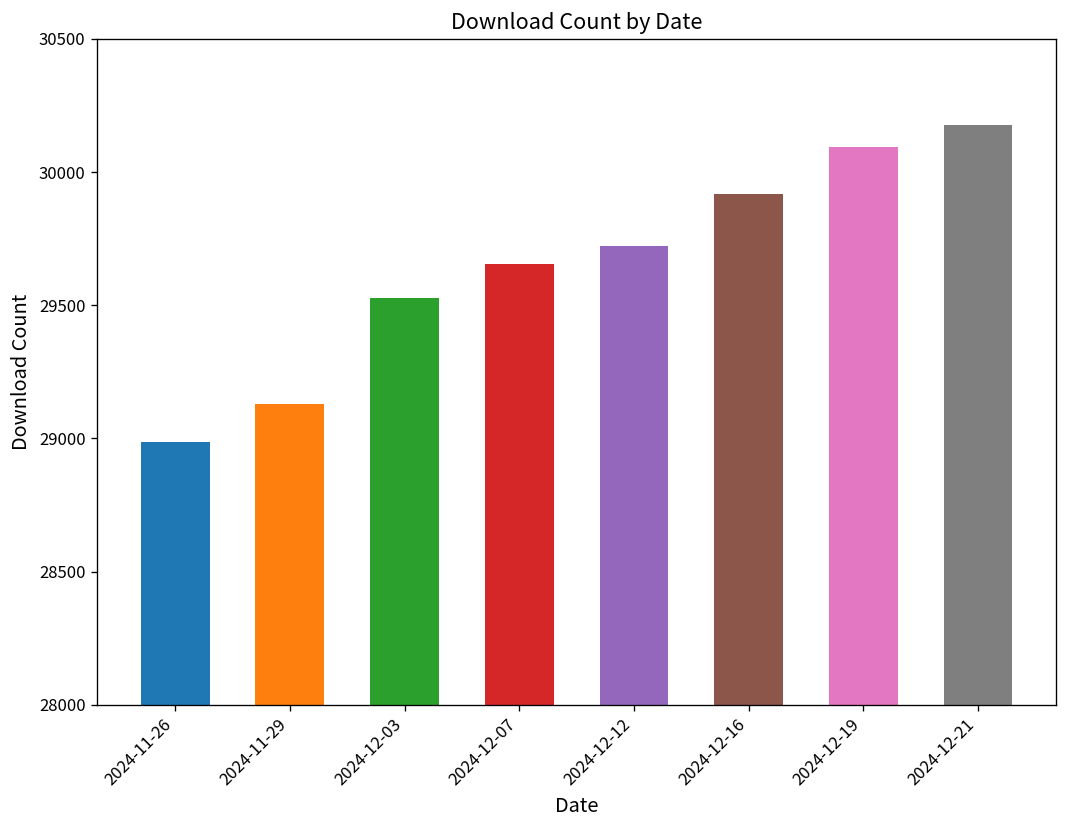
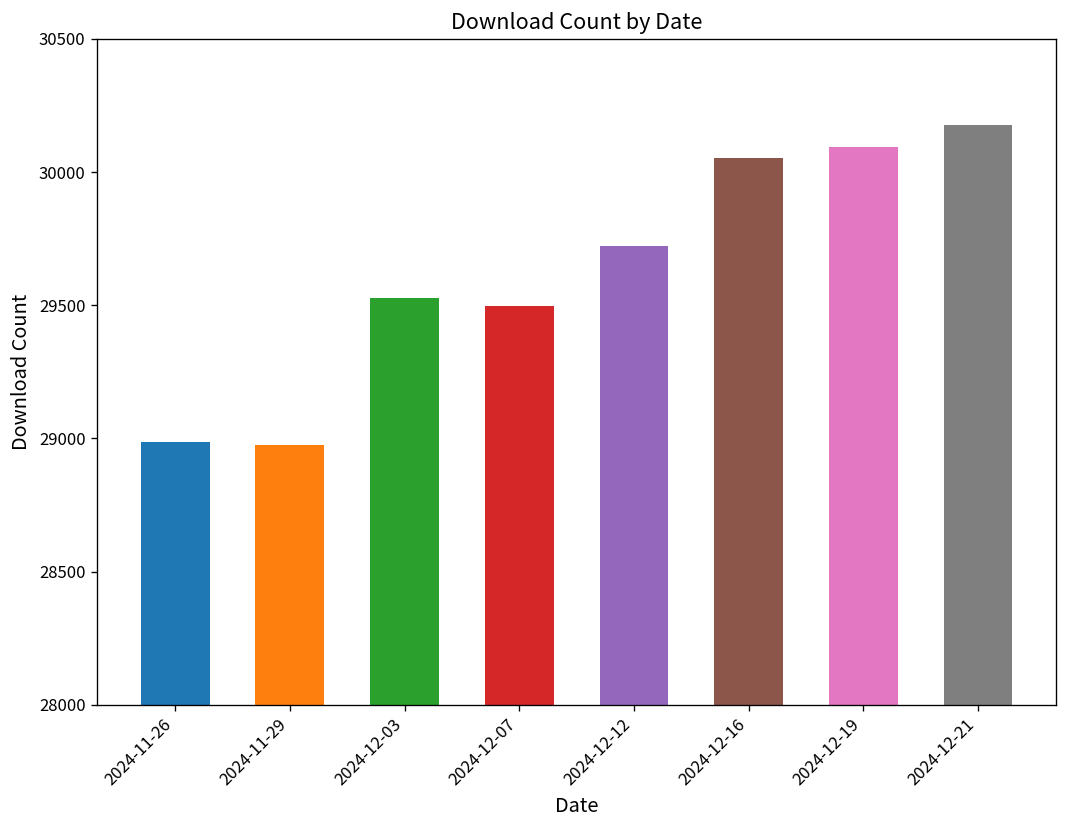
2024-11-29: 29130 -> 28970
2024-12-07: 29660 -> 29500
2024-12-16: 29920 -> 30050
